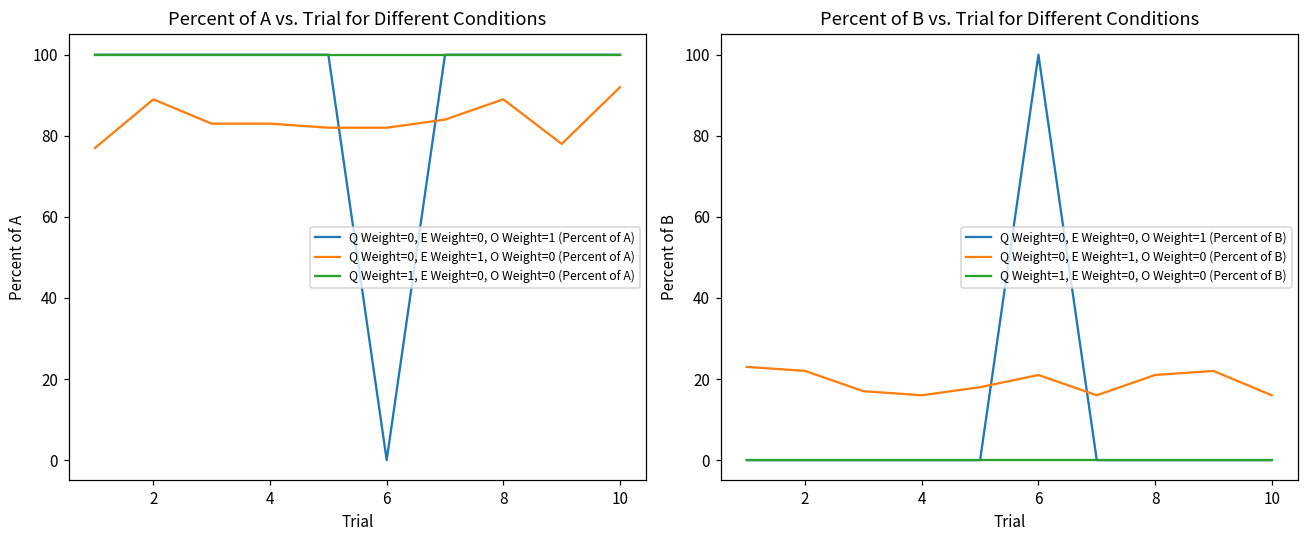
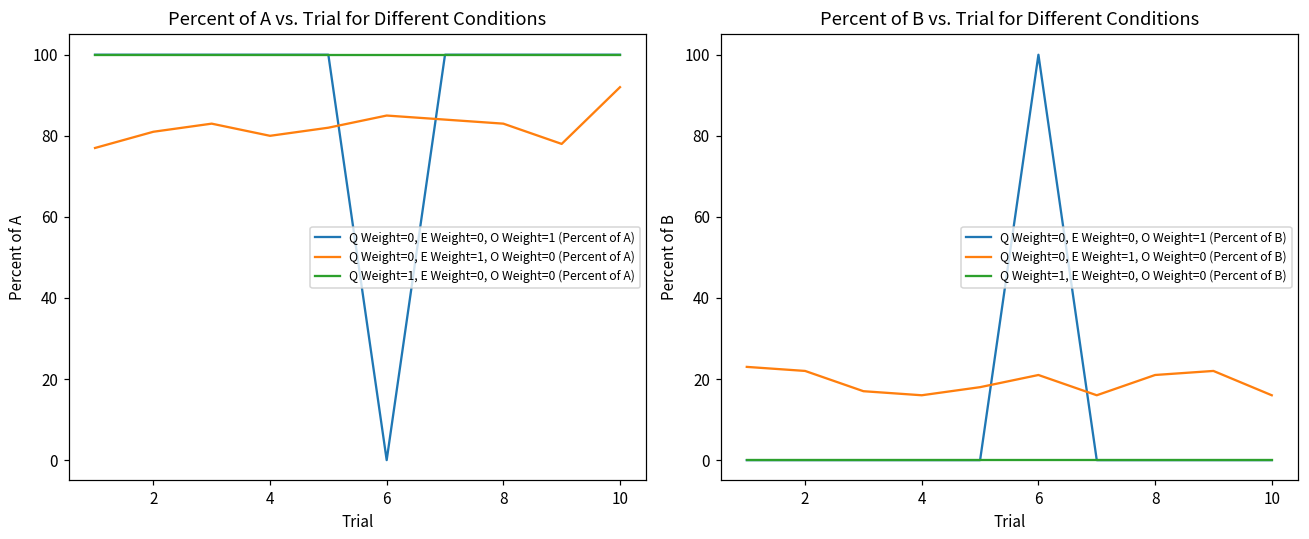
Percent of A vs. Trial for Different Conditions, Q Weight=0, E Weight=1, O Weight=0 (Percent of A), 2: 89 -> 81
Percent of A vs. Trial for Different Conditions, Q Weight=0, E Weight=1, O Weight=0 (Percent of A), 4: 83 -> 80
Percent of A vs. Trial for Different Conditions, Q Weight=0, E Weight=1, O Weight=0 (Percent of A), 6: 82 -> 85
Percent of A vs. Trial for Different Conditions, Q Weight=0, E Weight=1, O Weight=0 (Percent of A), 8: 89 -> 83
